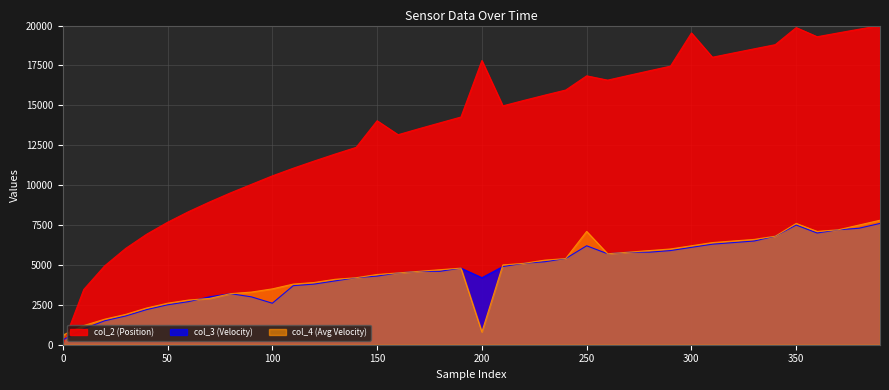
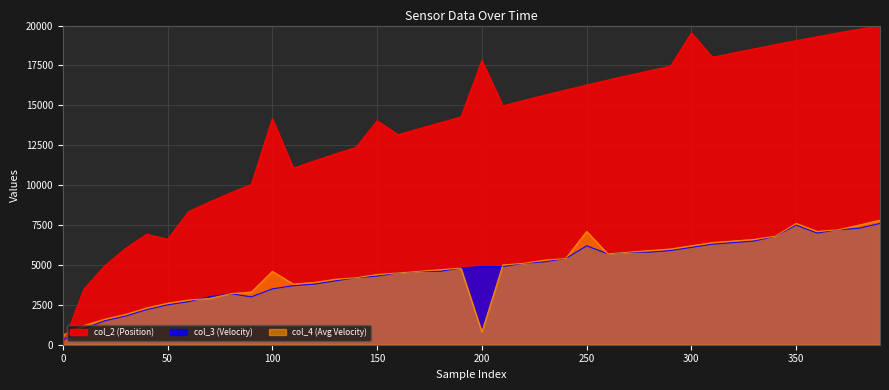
col_2 (Position), 50: 7700 -> 6600
col_2 (Position), 100: 10600 -> 14200
col_3 (Velocity), 100: 2600 -> 3500
col_4 (Avg Velocity), 100: 3500 -> 4600
col_3 (Velocity), 200: 4200 -> 4900
col_2 (Position), 250: 16800 -> 16300
col_2 (Position), 350: 19900 -> 19100
